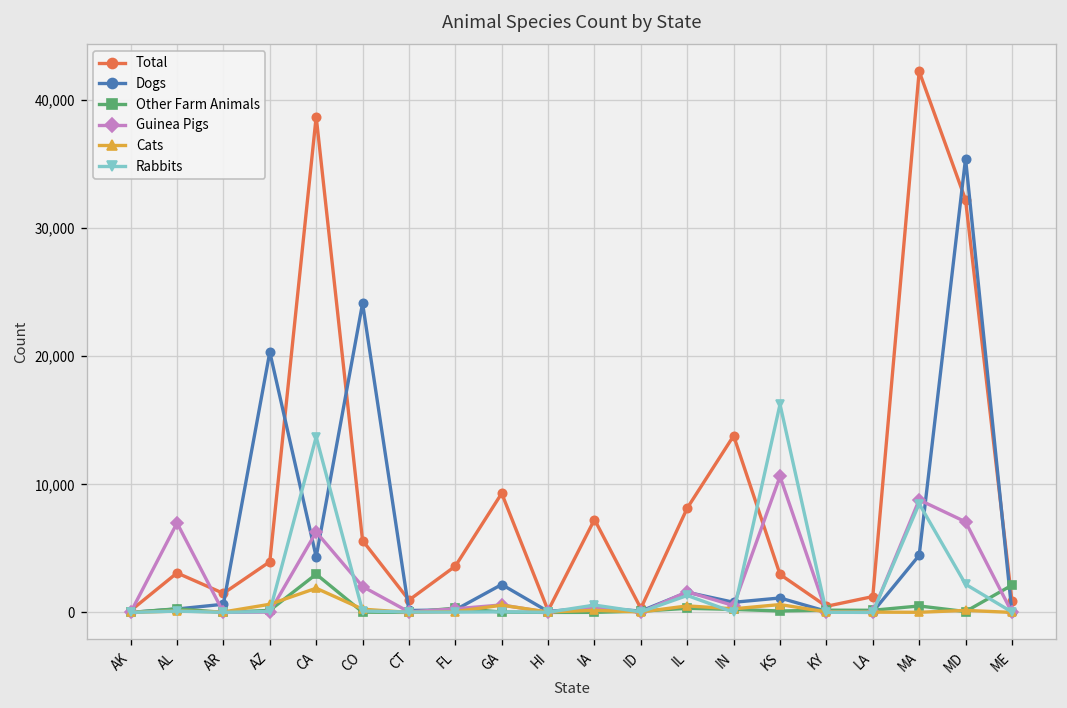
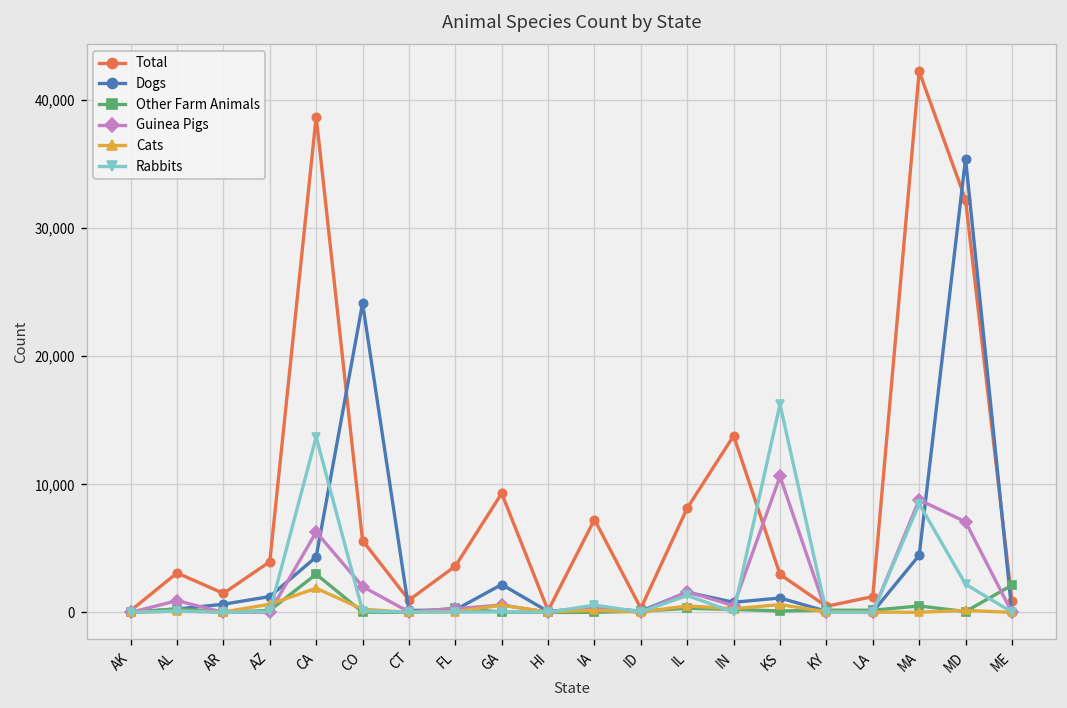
Guinea Pigs, AL: 7,000 -> 900
Dogs, AZ: 20,300 -> 1,200
